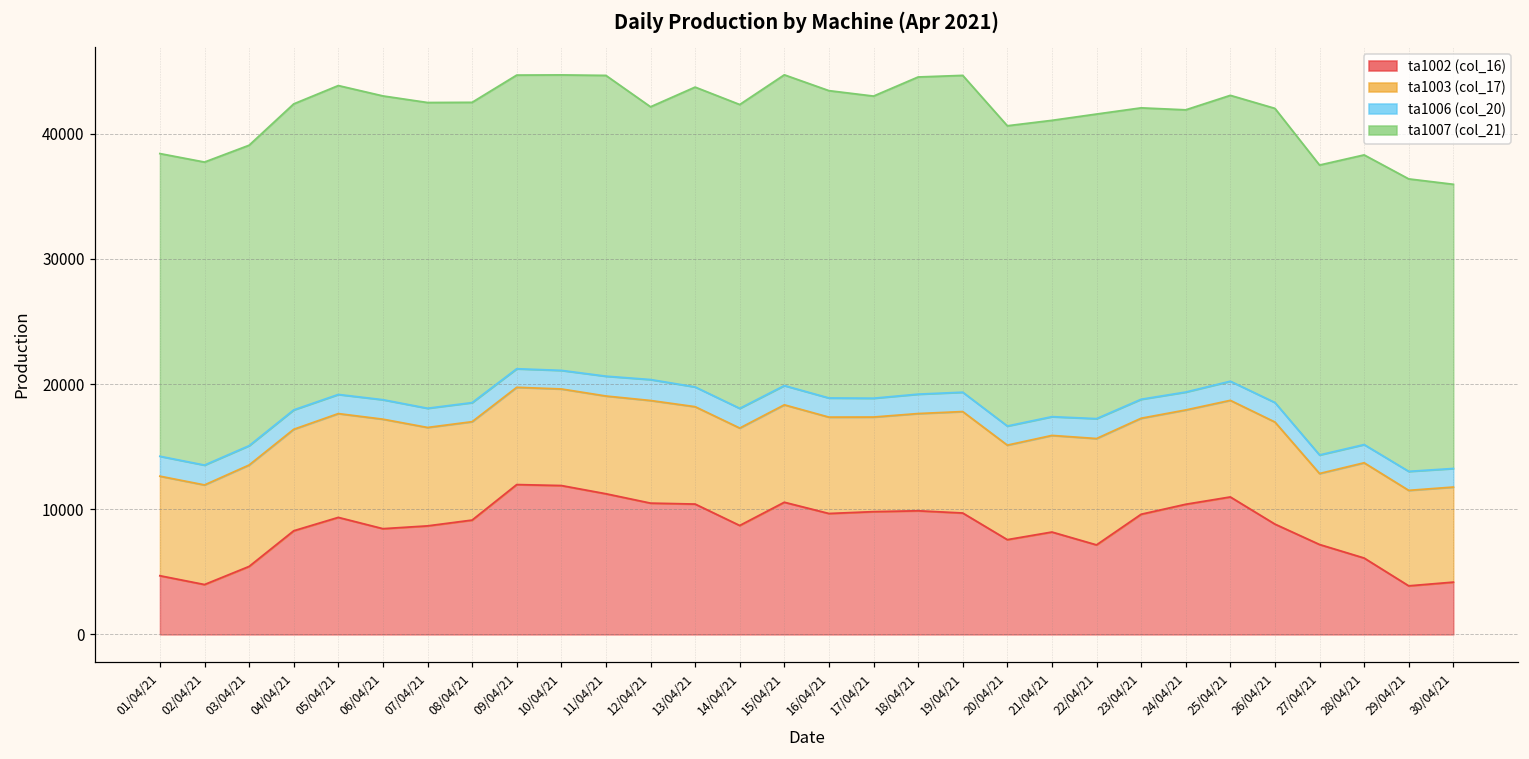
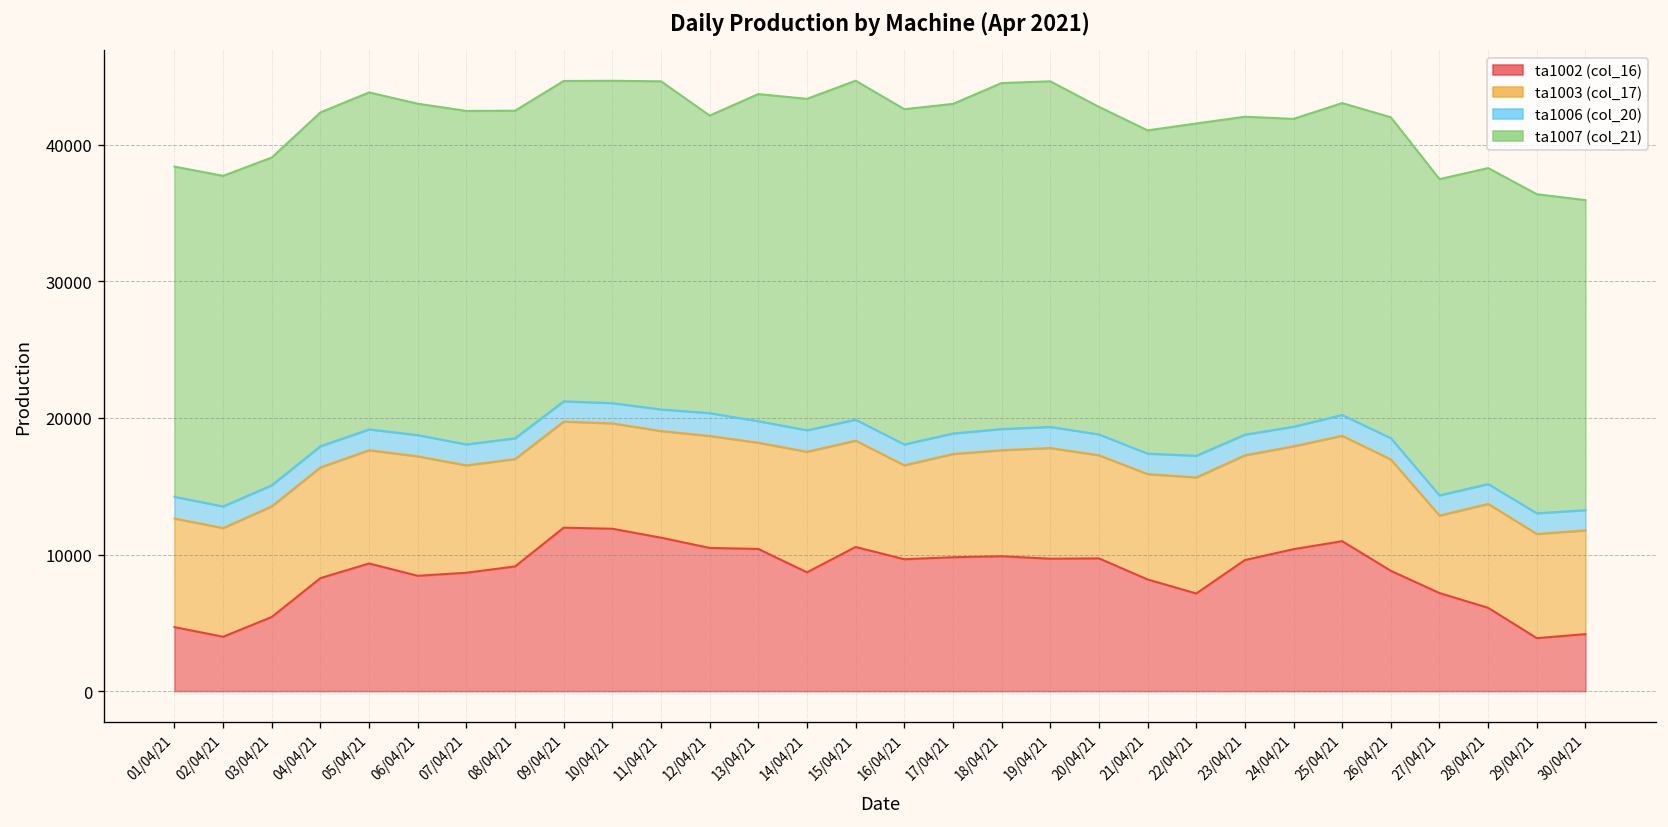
ta1003 (col_17), 14/04/21: 7800 -> 8800
ta1003 (col_17), 16/04/21: 7700 -> 6900
ta1002 (col_16), 20/04/21: 7600 -> 9700
